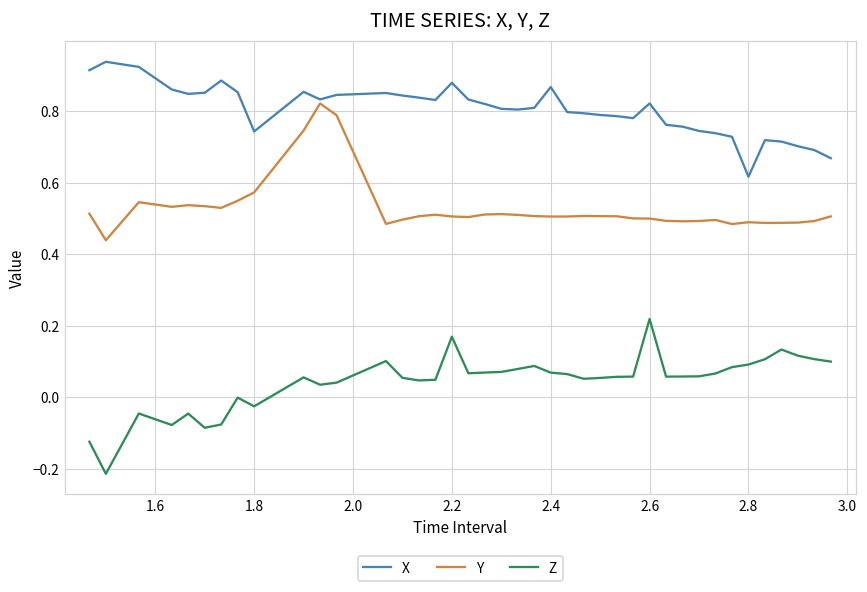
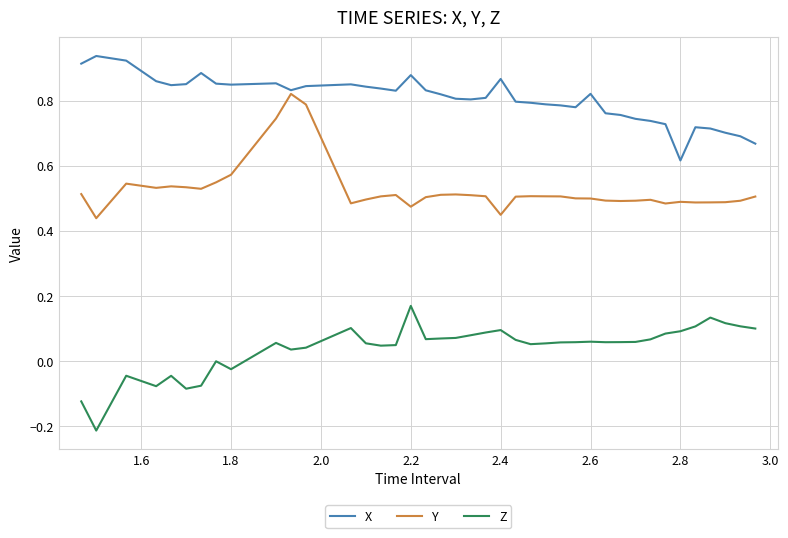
X, 1.8: 0.74 -> 0.85
Y, 2.2: 0.51 -> 0.47
Y, 2.4: 0.50 -> 0.45
Z, 2.4: 0.07 -> 0.09
Z, 2.6: 0.22 -> 0.06
